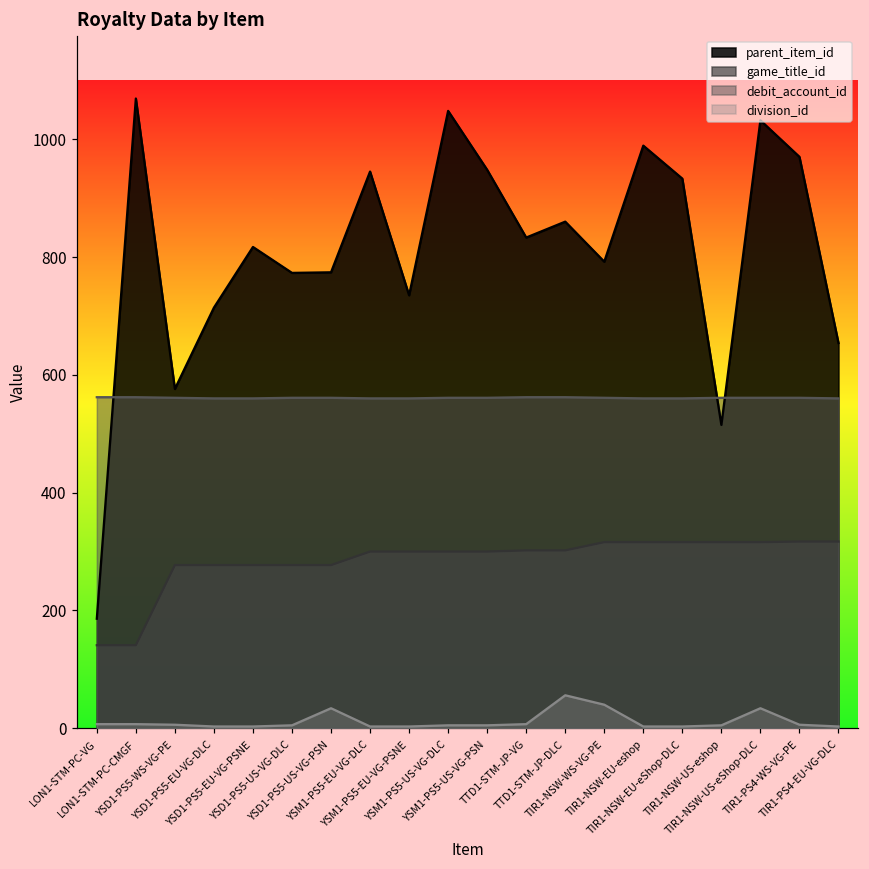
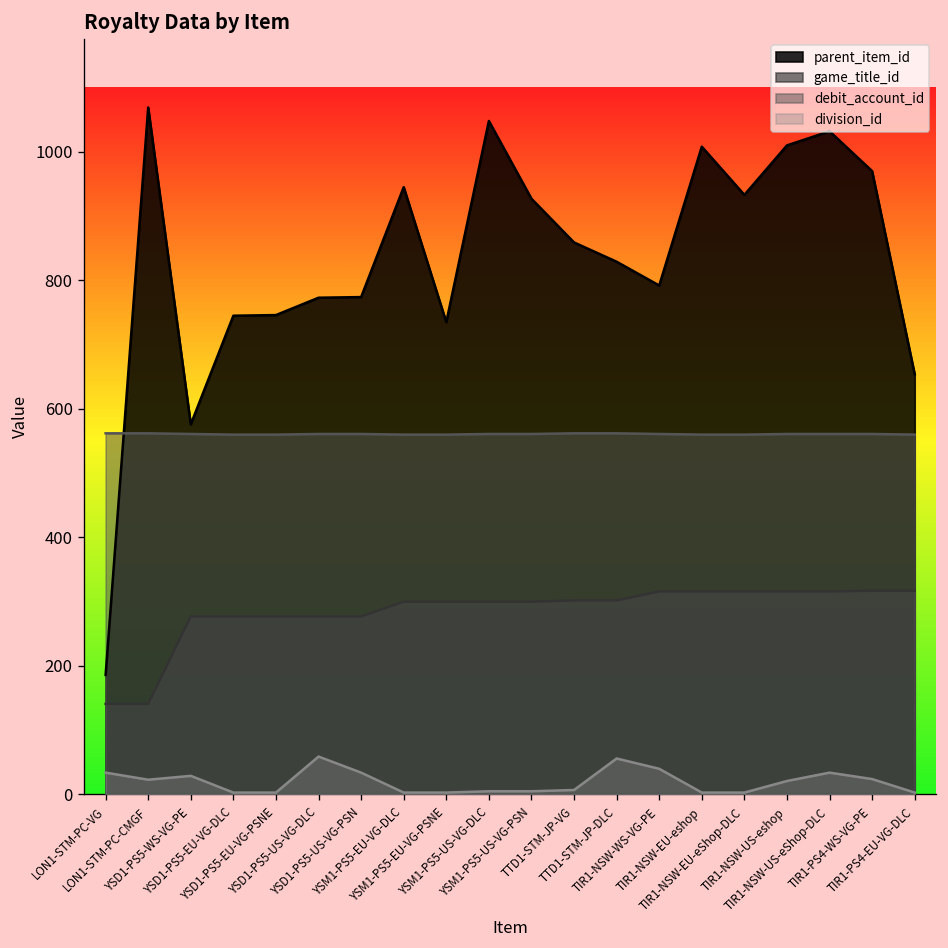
division_id, LON1-STM-PC-VG: 10 -> 30
division_id, LON1-STM-PC-CMGF: 10 -> 20
division_id, YSD1-PS5-WS-VG-PE: 10 -> 30
parent_item_id, YSD1-PS5-EU-VG-DLC: 710 -> 750
parent_item_id, YSD1-PS5-EU-VG-PSNE: 820 -> 750
division_id, YSD1-PS5-US-VG-DLC: 10 -> 60
parent_item_id, YSM1-PS5-US-VG-PSN: 950 -> 930
parent_item_id, TTD1-STM-JP-VG: 830 -> 860
parent_item_id, TTD1-STM-JP-DLC: 860 -> 830
parent_item_id, TIR1-NSW-EU-eshop: 990 -> 1010
parent_item_id, TIR1-NSW-US-eshop: 520 -> 1010
division_id, TIR1-NSW-US-eshop: 10 -> 20
division_id, TIR1-PS4-WS-VG-PE: 10 -> 20
